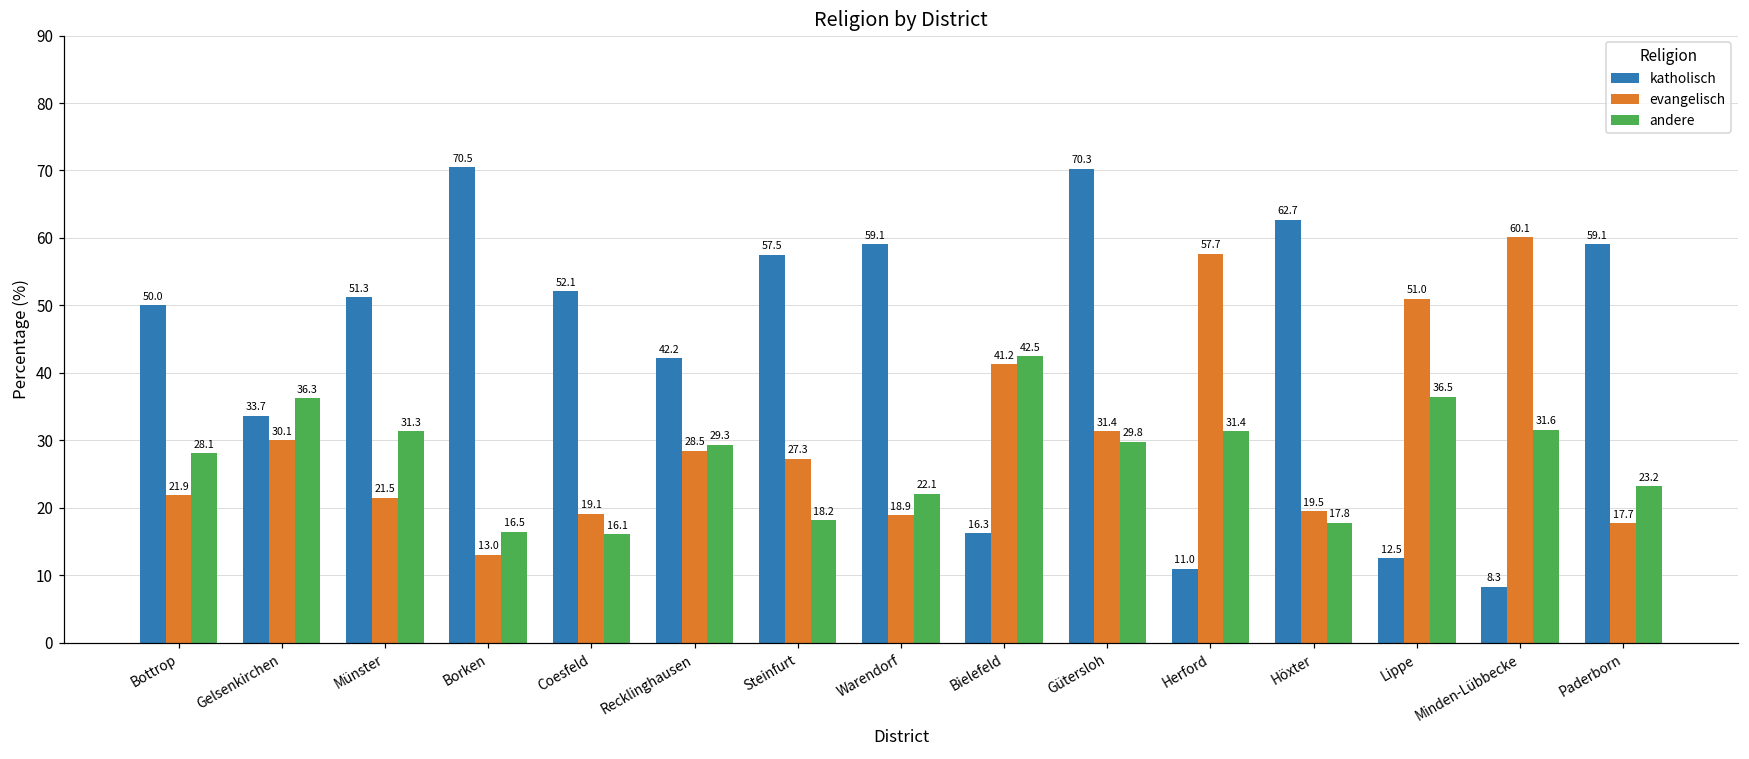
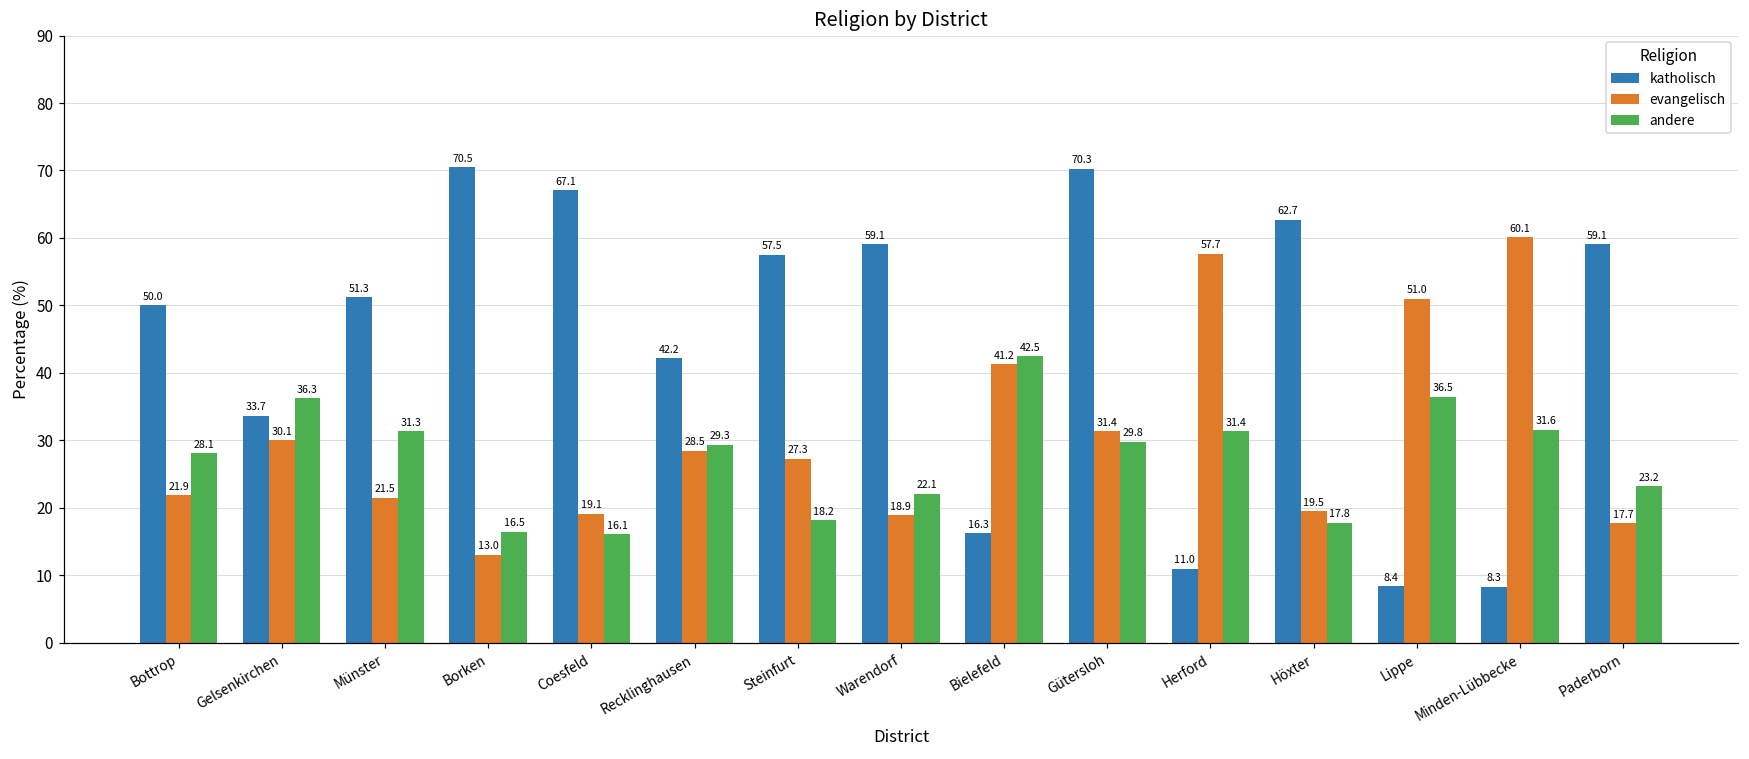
katholisch, Coesfeld: 52.1 -> 67.1
katholisch, Lippe: 12.5 -> 8.4
